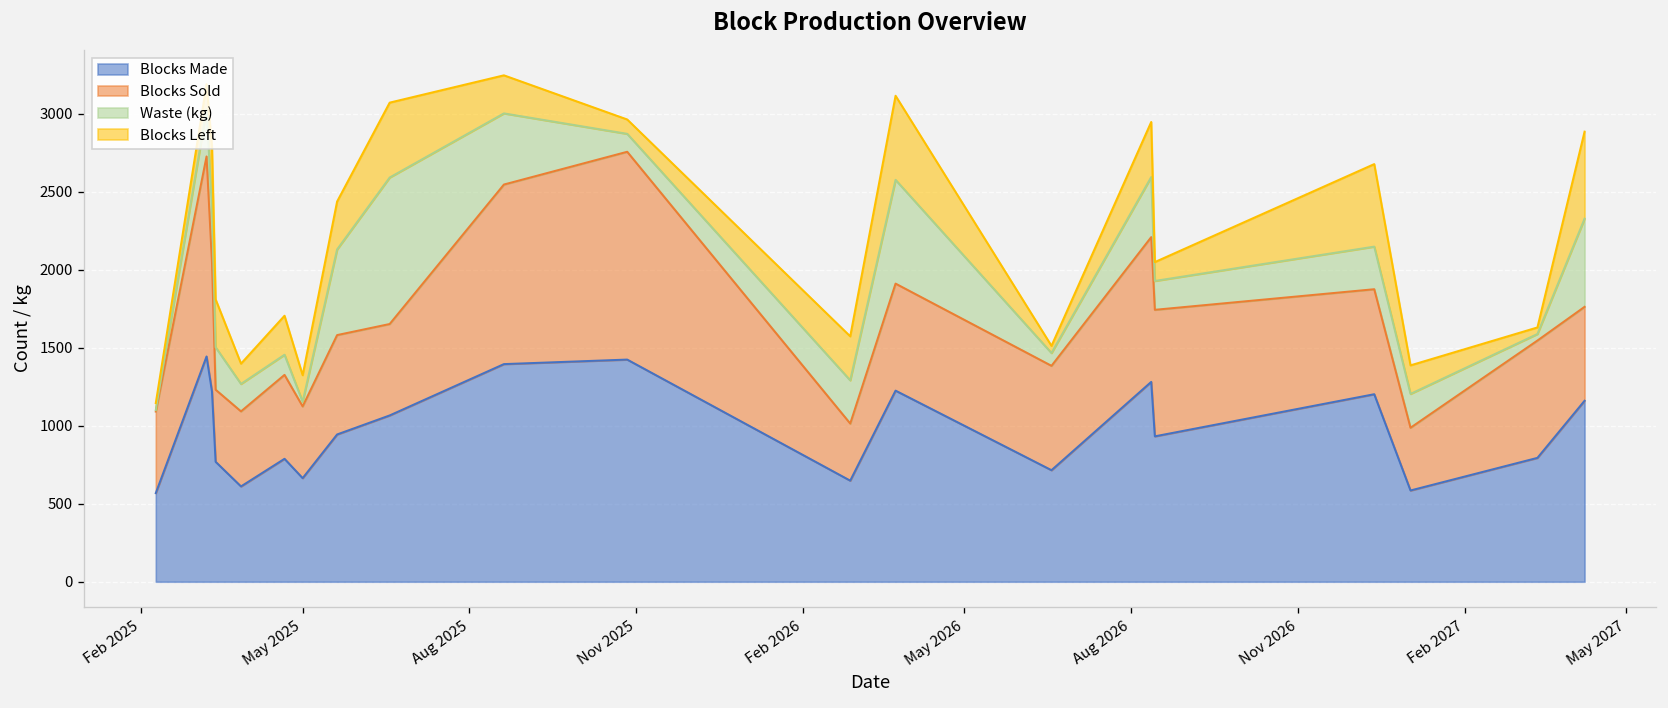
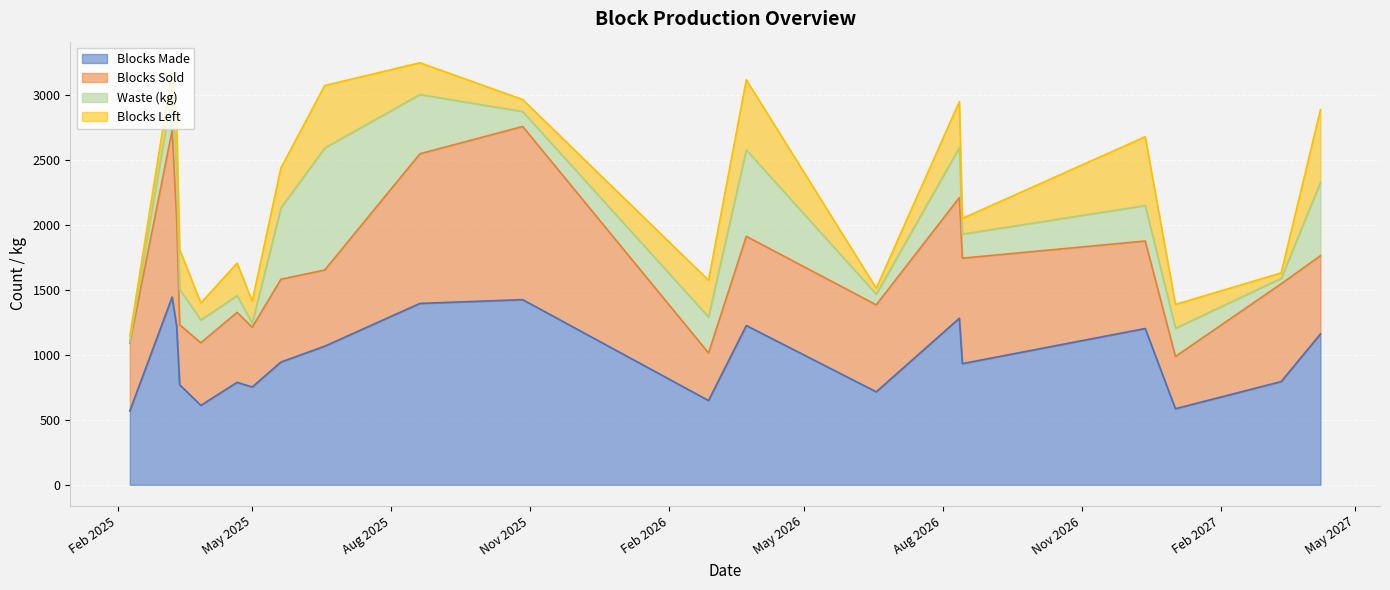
Blocks Made, May 2025: 660 -> 750
